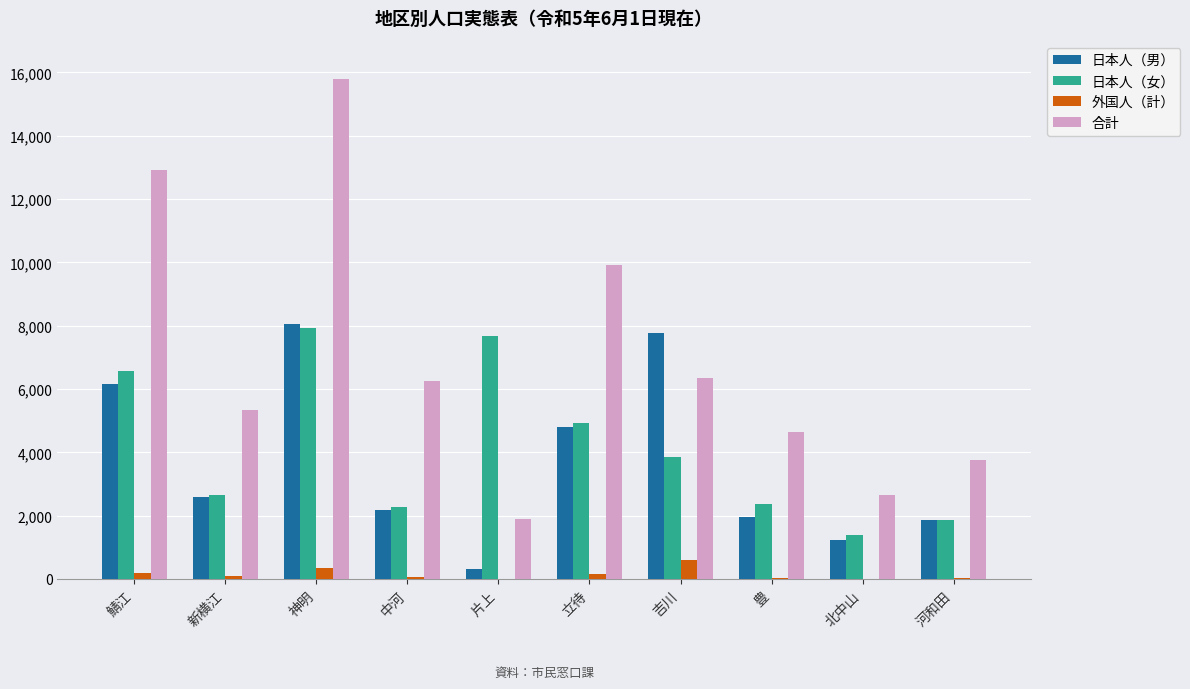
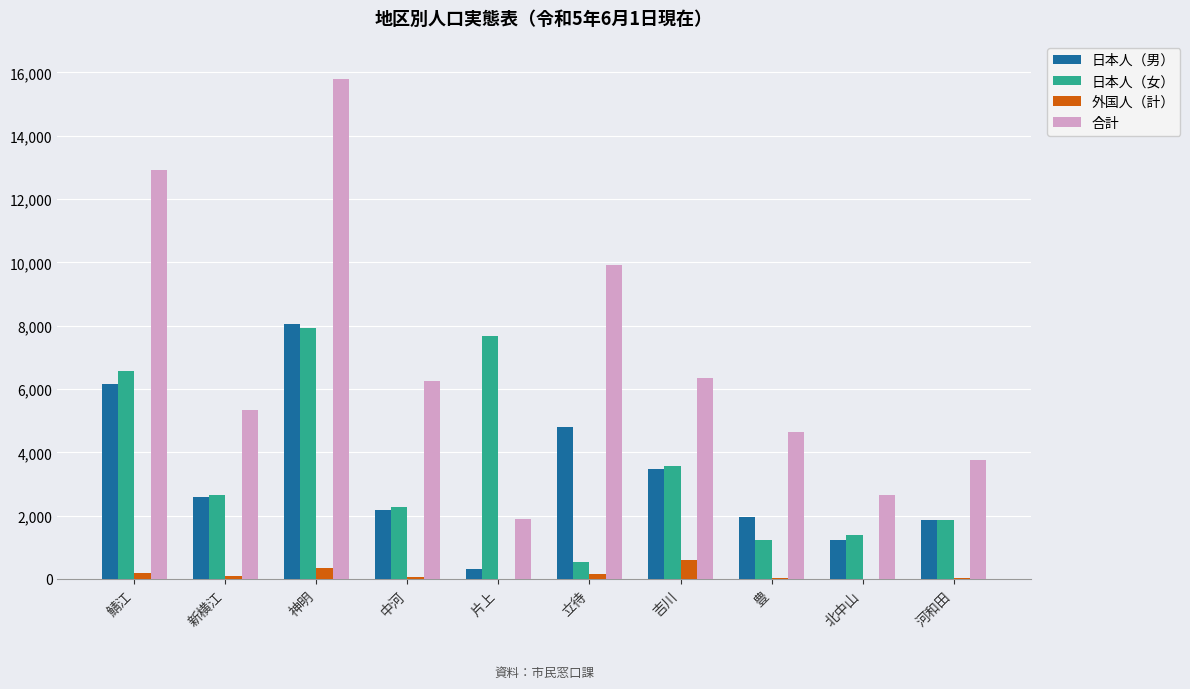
日本人（女）, 立待: 4,900 -> 500
日本人（男）, 吉川: 7,800 -> 3,500
日本人（女）, 吉川: 3,800 -> 3,600
日本人（女）, 豊: 2,400 -> 1,200
